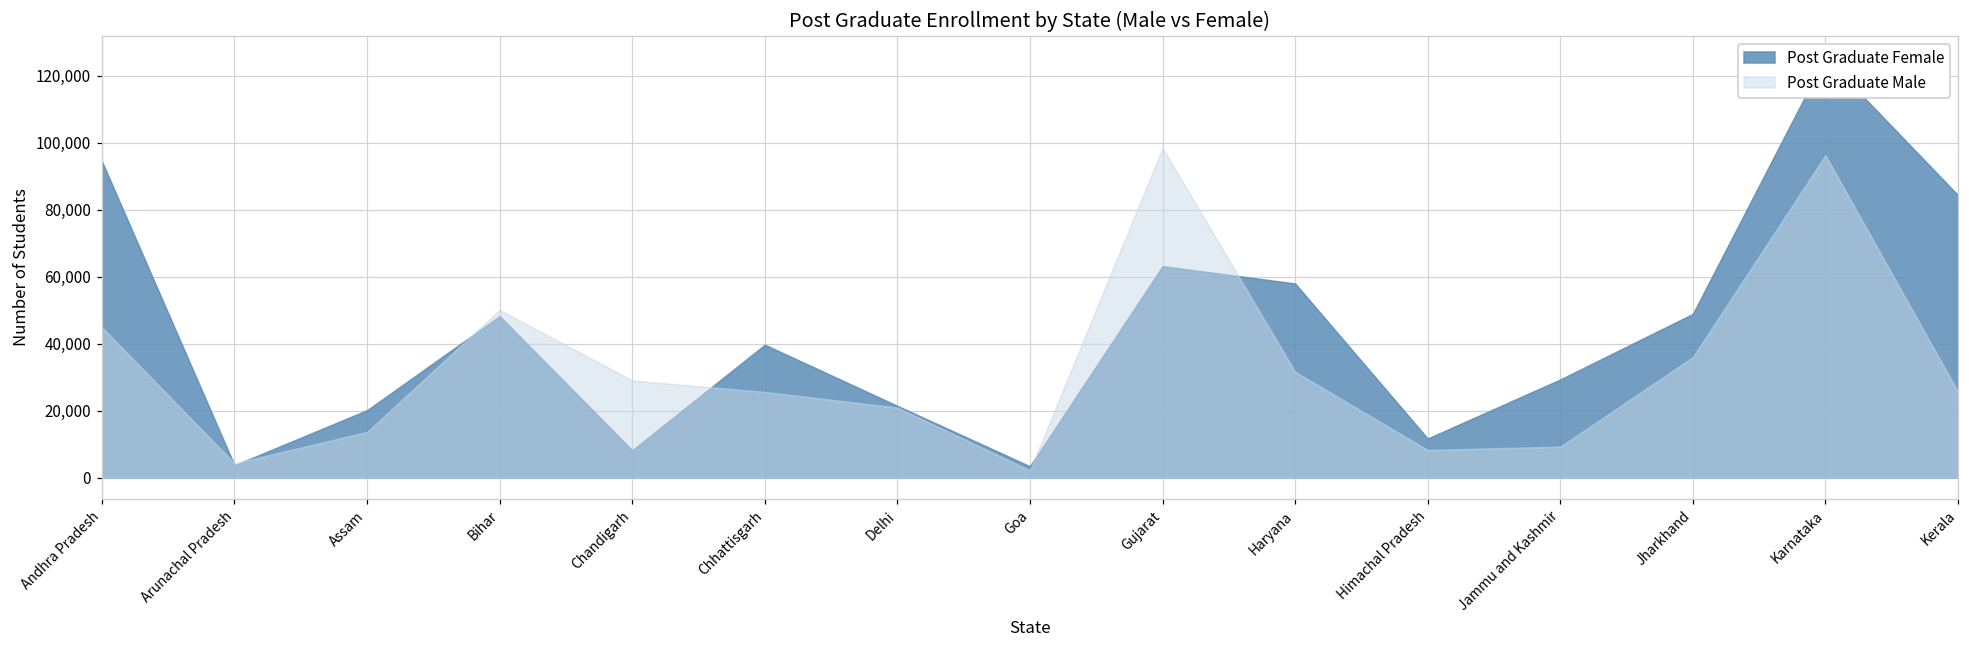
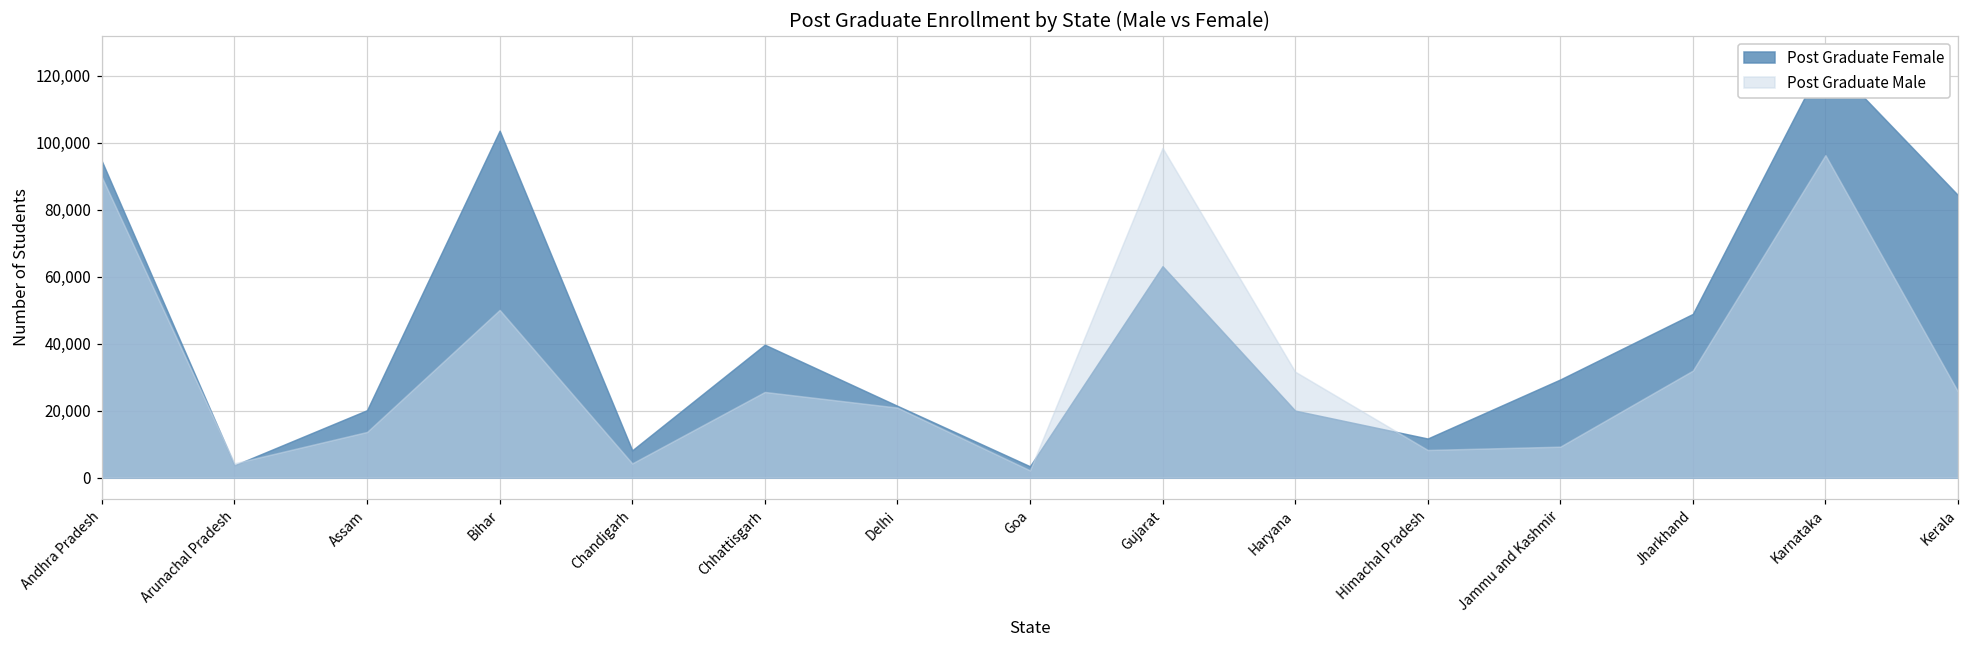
Post Graduate Male, Andhra Pradesh: 45,000 -> 90,000
Post Graduate Female, Bihar: 48,000 -> 104,000
Post Graduate Male, Chandigarh: 29,000 -> 4,000
Post Graduate Female, Haryana: 58,000 -> 20,000
Post Graduate Male, Jharkhand: 36,000 -> 32,000
